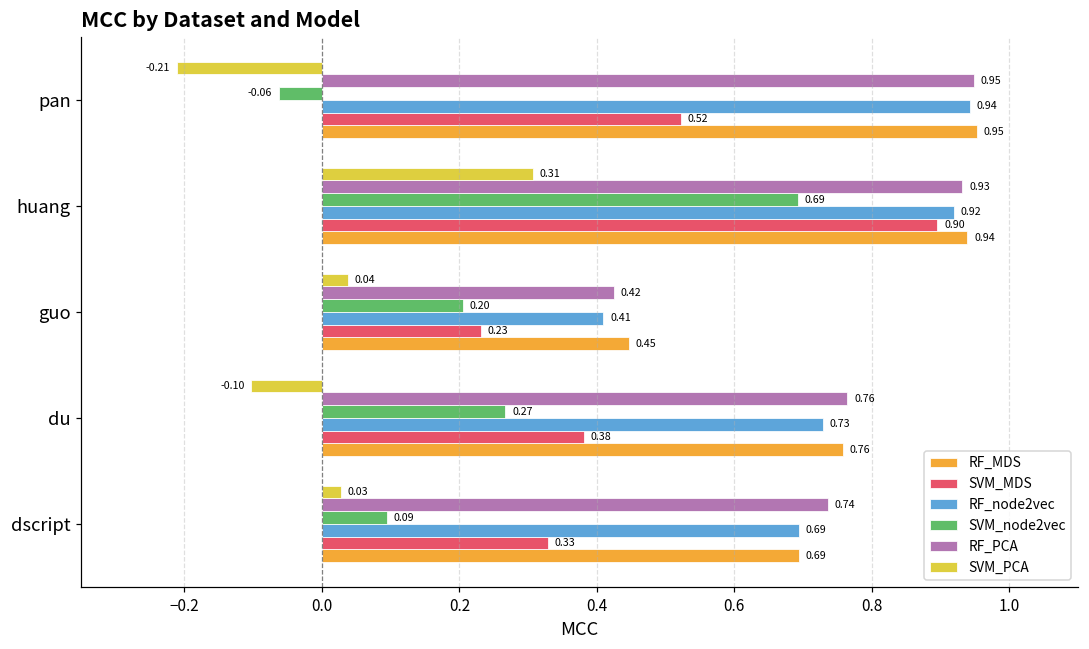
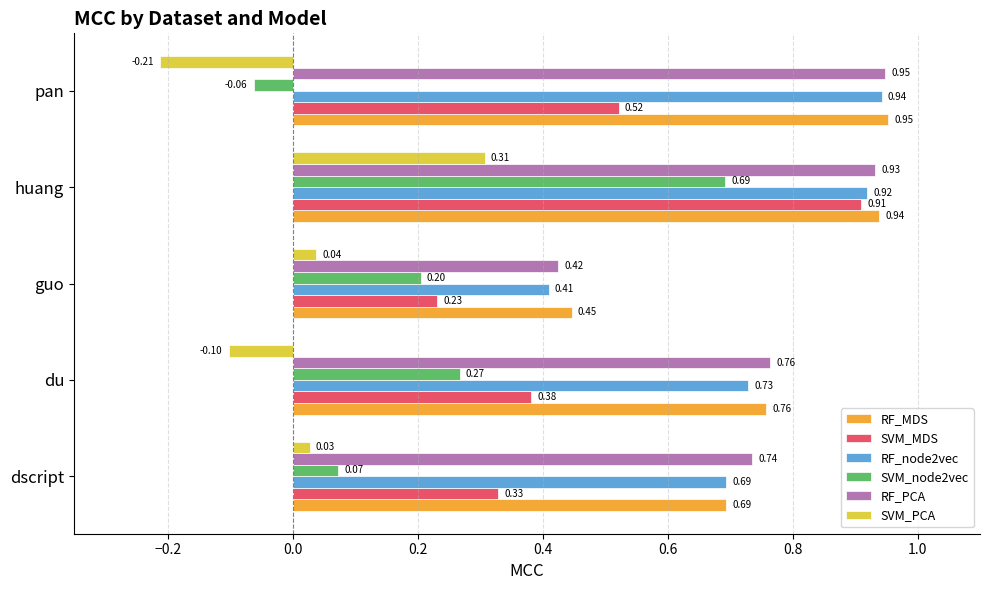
SVM_MDS, huang: 0.90 -> 0.91
SVM_node2vec, dscript: 0.09 -> 0.07
